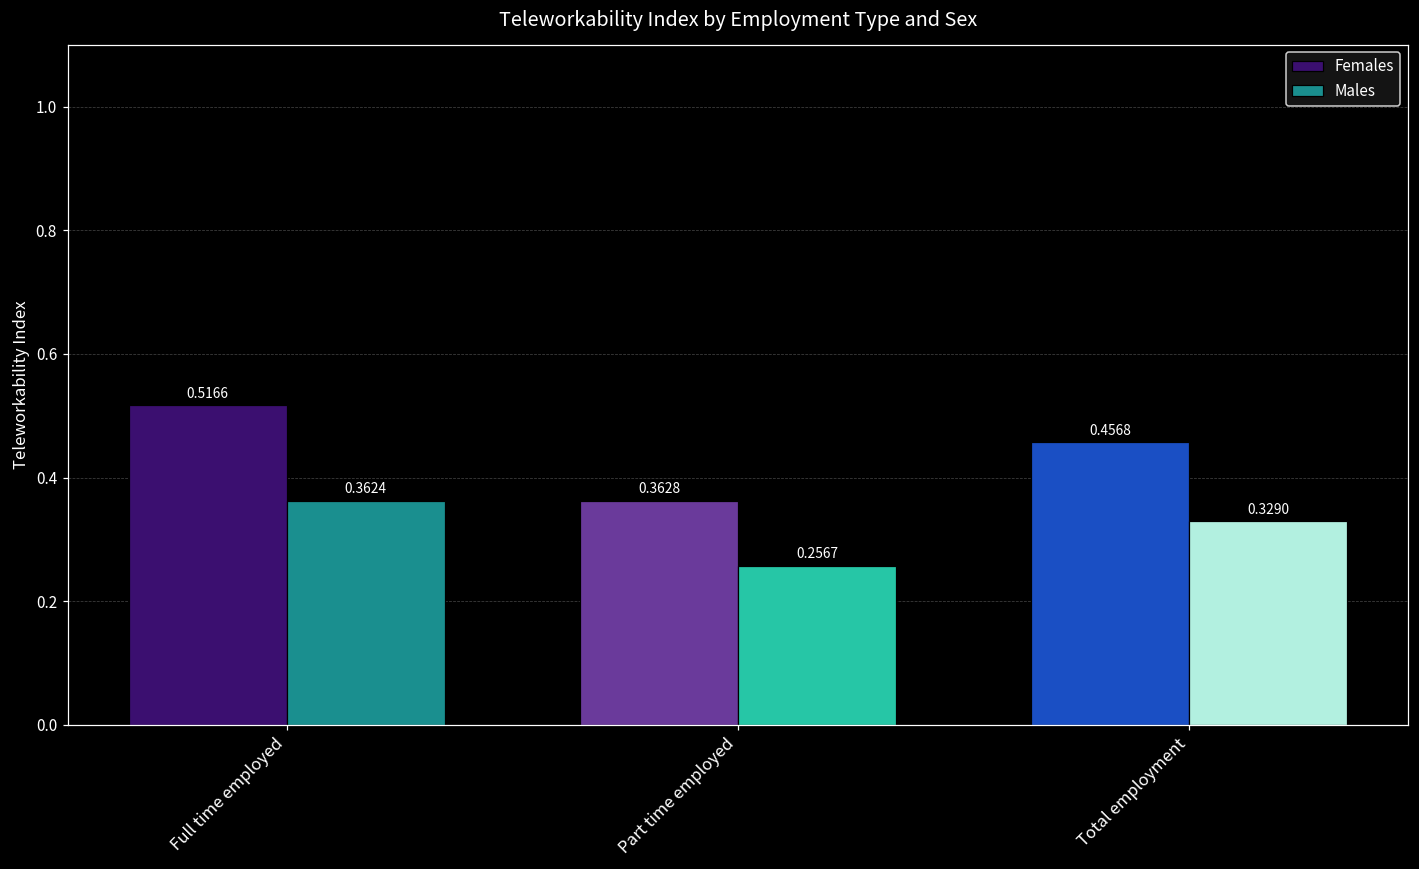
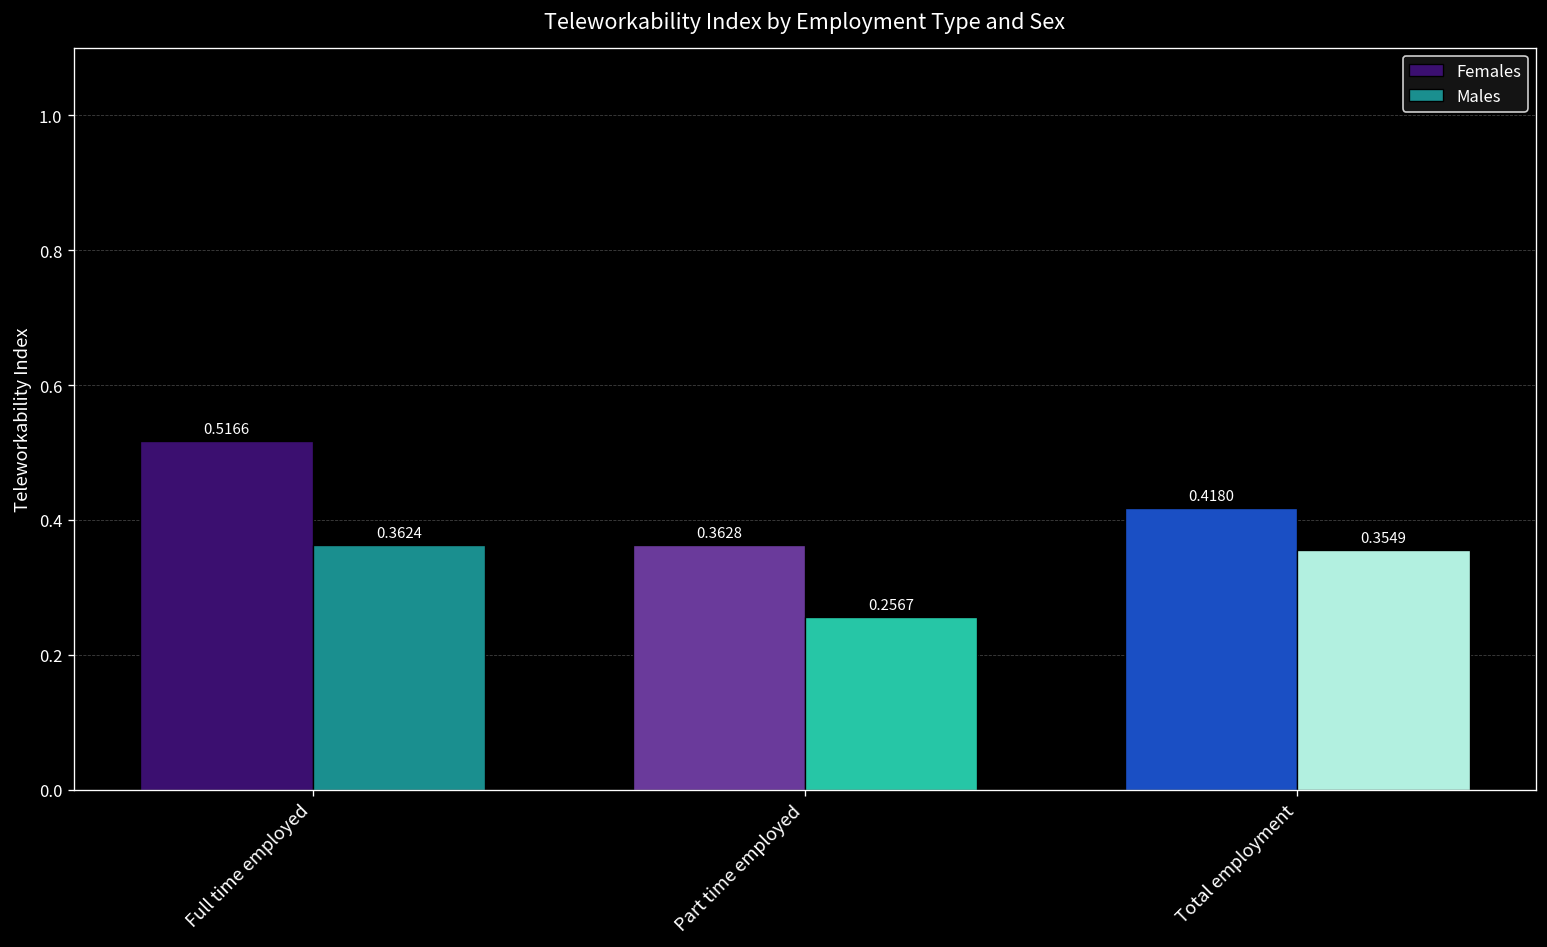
Females, Total employment: 0.4568 -> 0.4180
Males, Total employment: 0.3290 -> 0.3549
